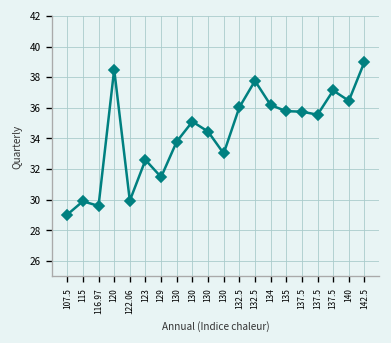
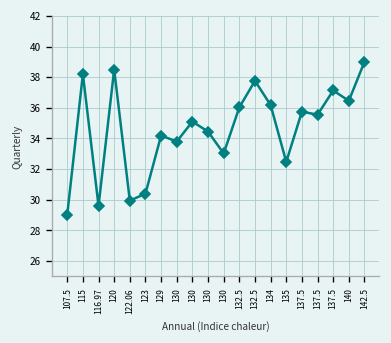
115: 29.9 -> 38.2
123: 32.6 -> 30.4
129: 31.5 -> 34.2
135: 35.8 -> 32.5
